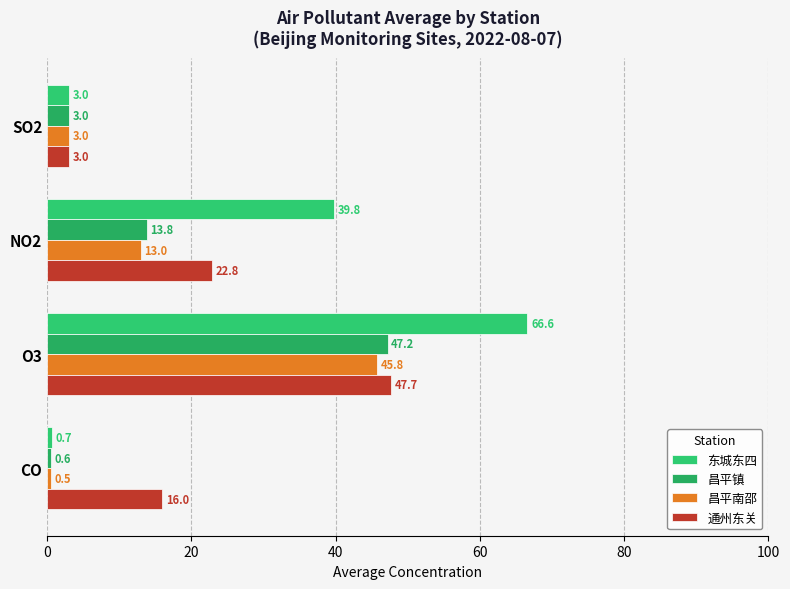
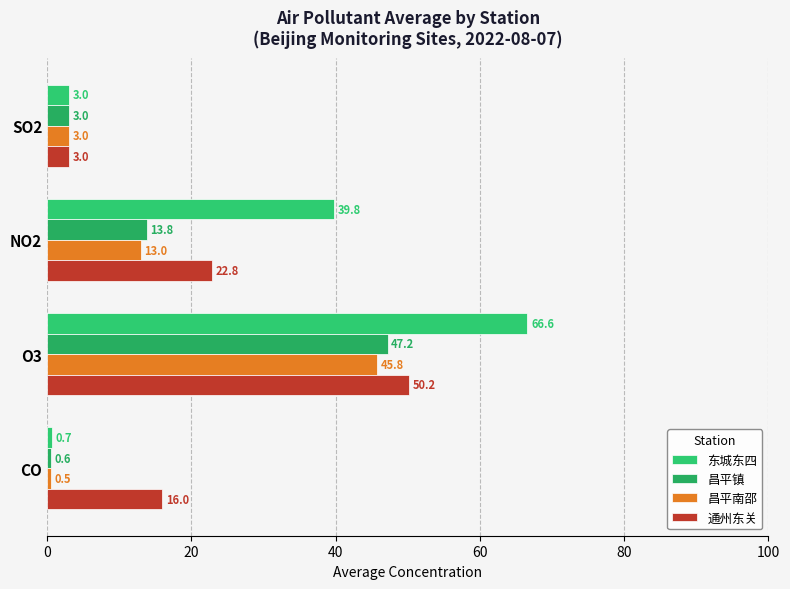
通州东关, O3: 47.7 -> 50.2
